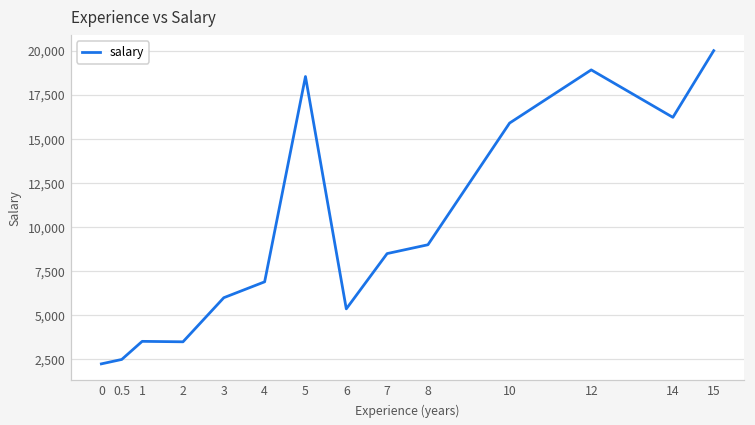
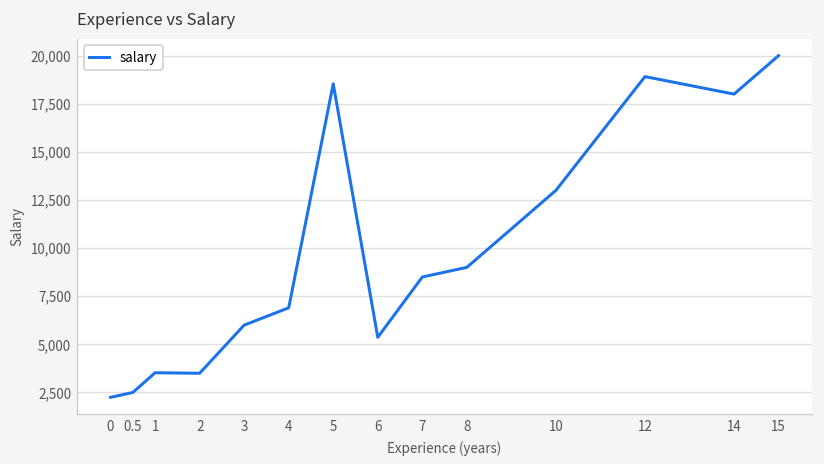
10: 15,900 -> 13,000
14: 16,200 -> 18,000
